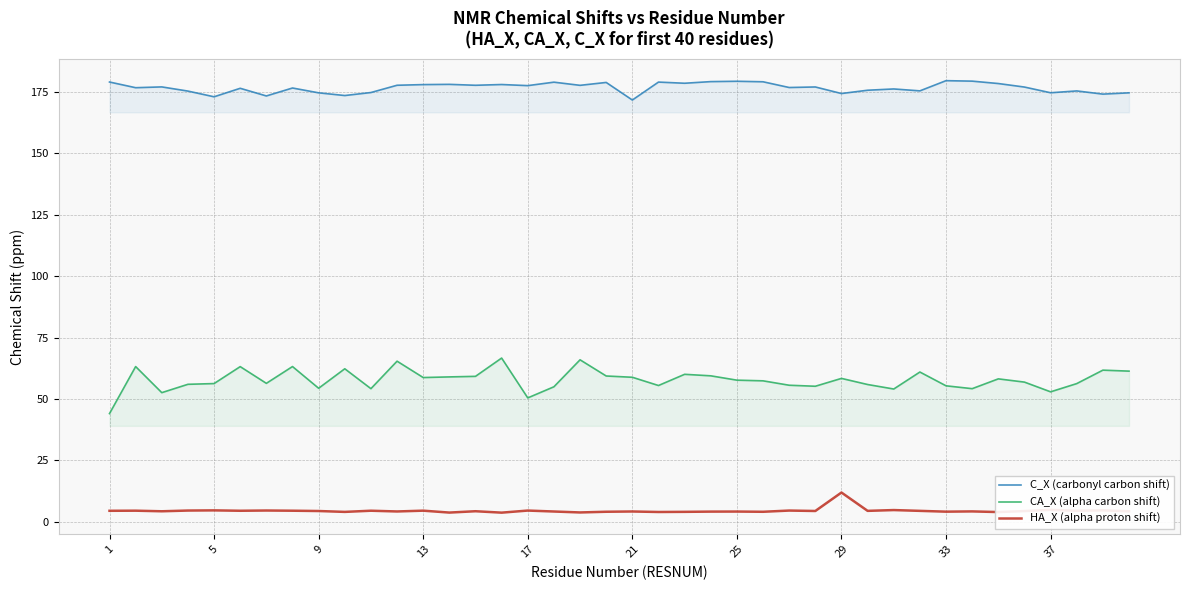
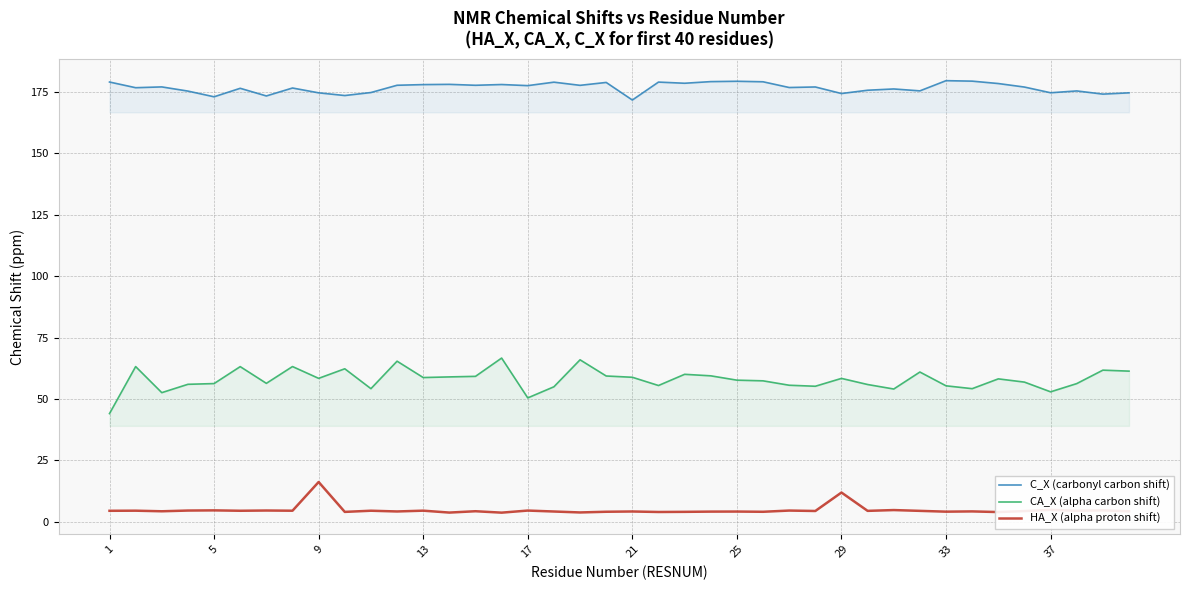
CA_X (alpha carbon shift), 9: 54 -> 58
HA_X (alpha proton shift), 9: 4 -> 16
